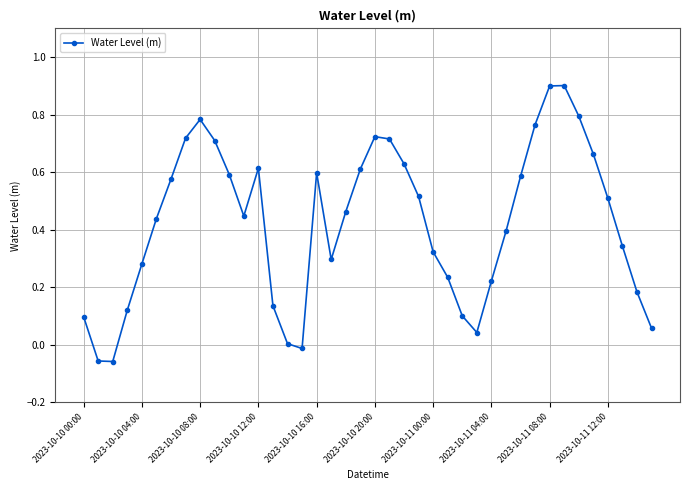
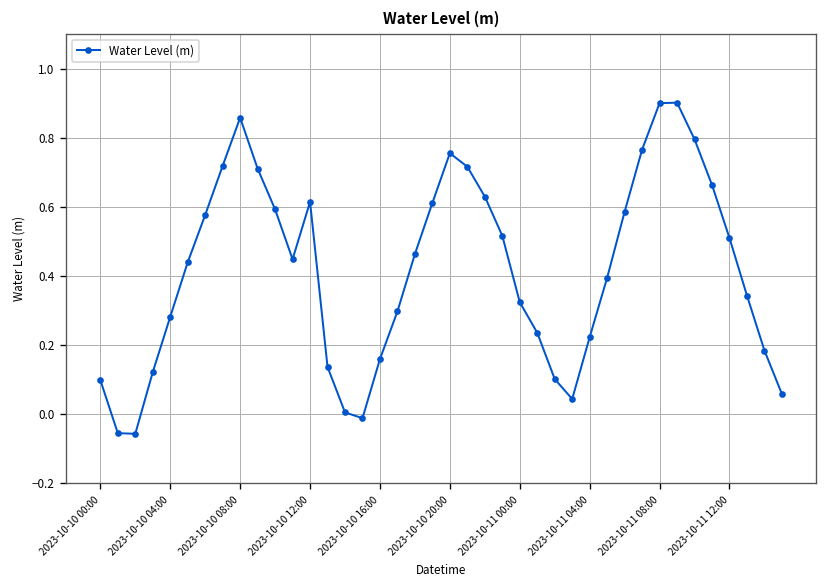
2023-10-10 08:00: 0.78 -> 0.86
2023-10-10 16:00: 0.60 -> 0.16
2023-10-10 20:00: 0.72 -> 0.75
